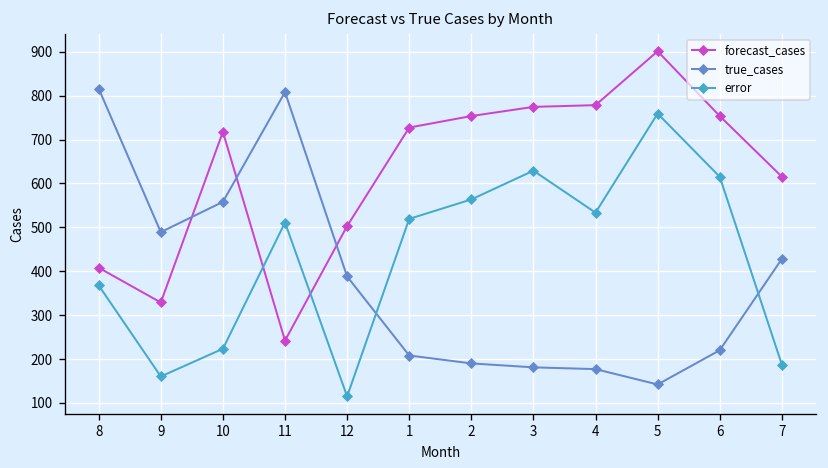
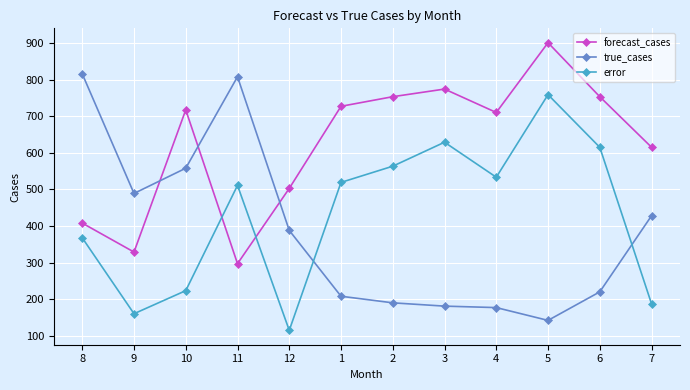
forecast_cases, 11: 240 -> 300
forecast_cases, 4: 780 -> 710
